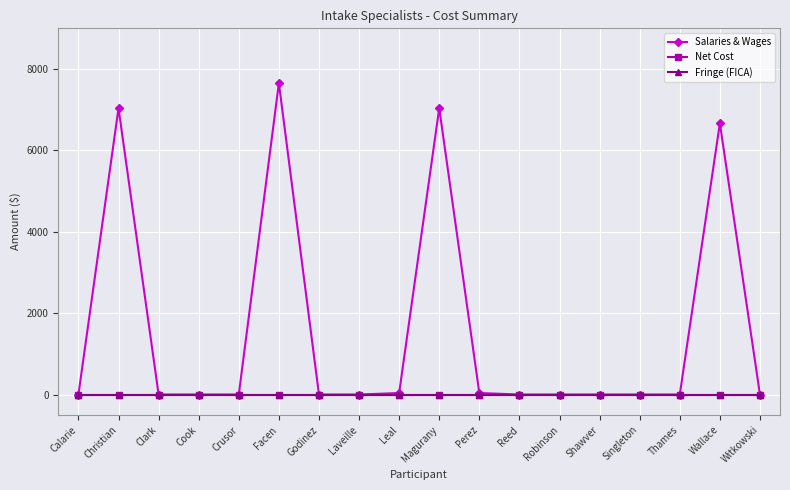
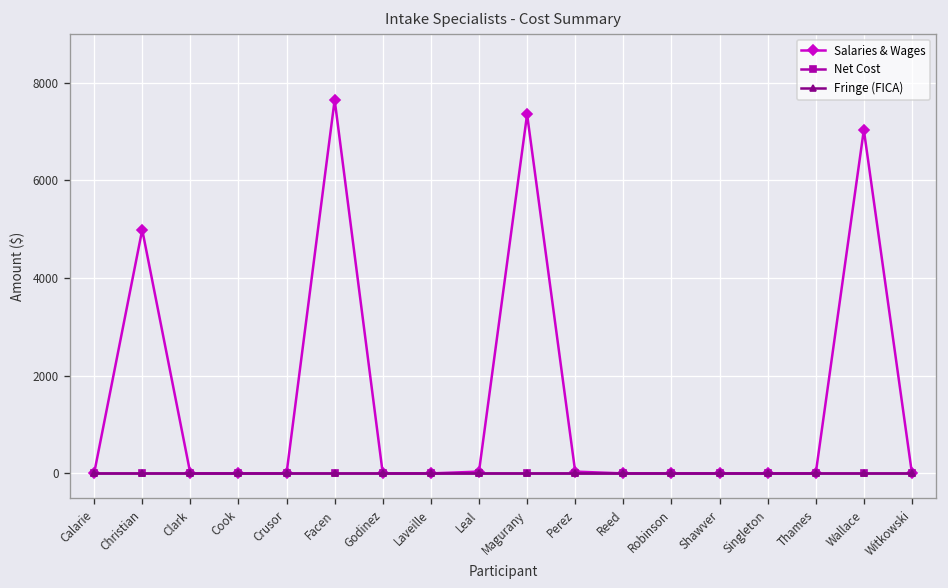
Salaries & Wages, Christian: 7000 -> 5000
Salaries & Wages, Magurany: 7000 -> 7400
Salaries & Wages, Wallace: 6700 -> 7000
